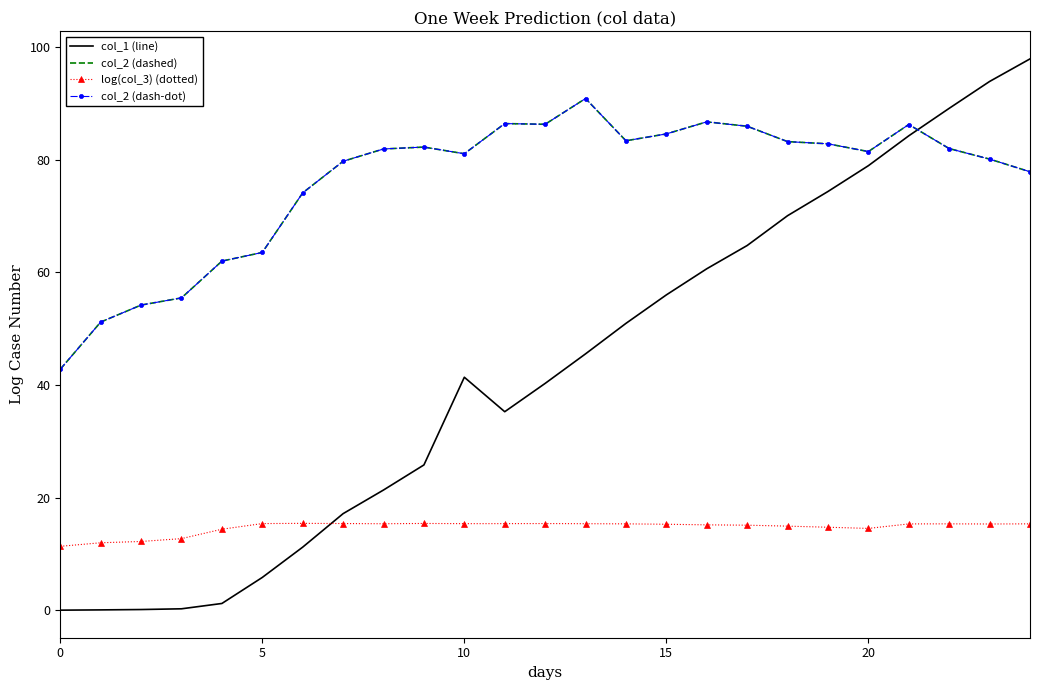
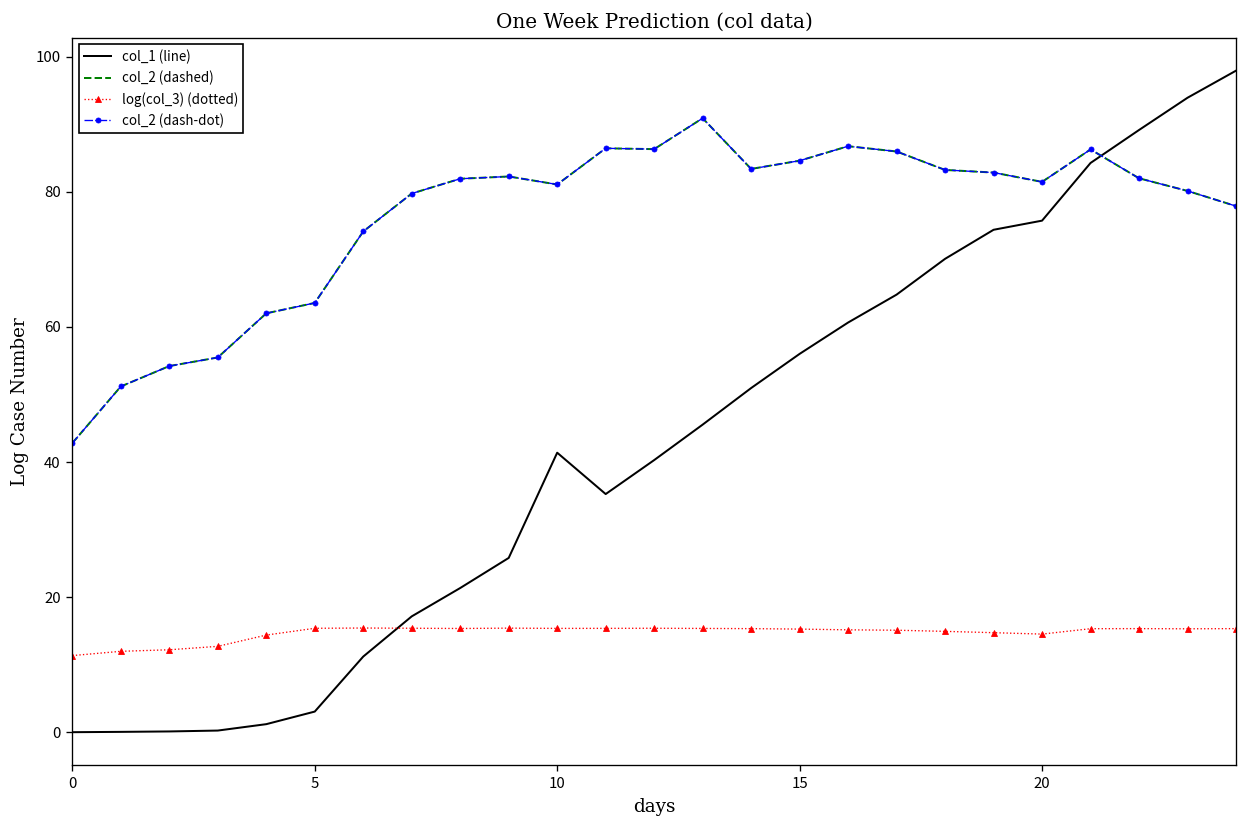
col_1 (line), 5: 6 -> 3
col_1 (line), 20: 79 -> 76
